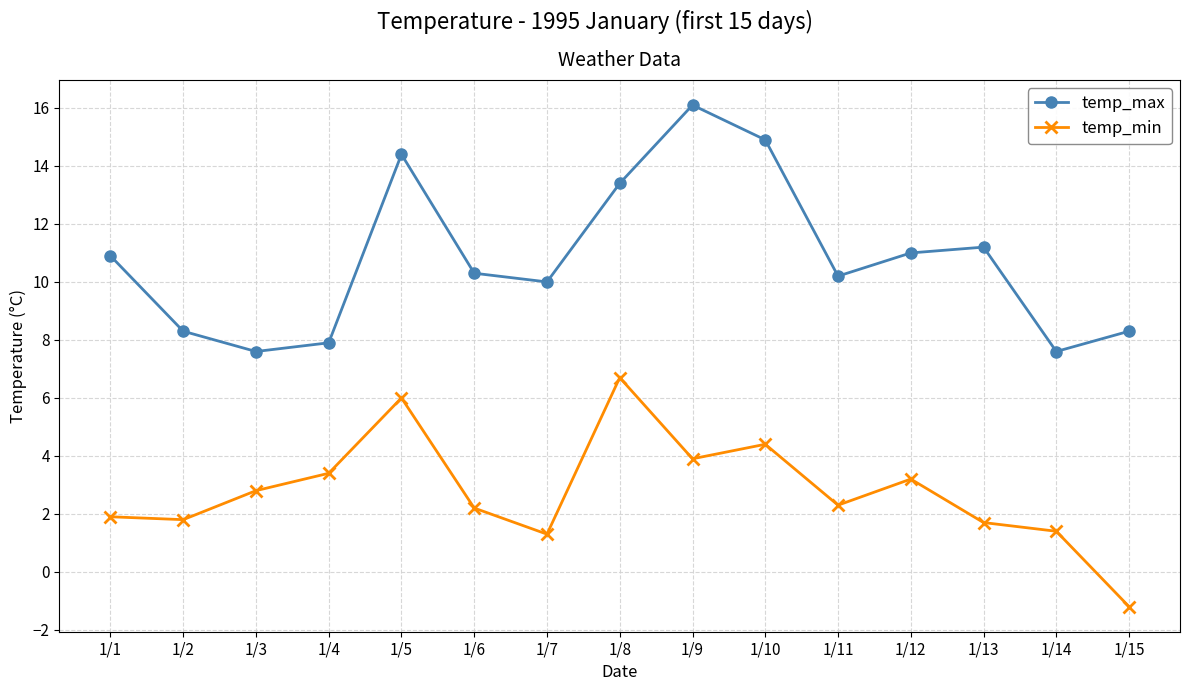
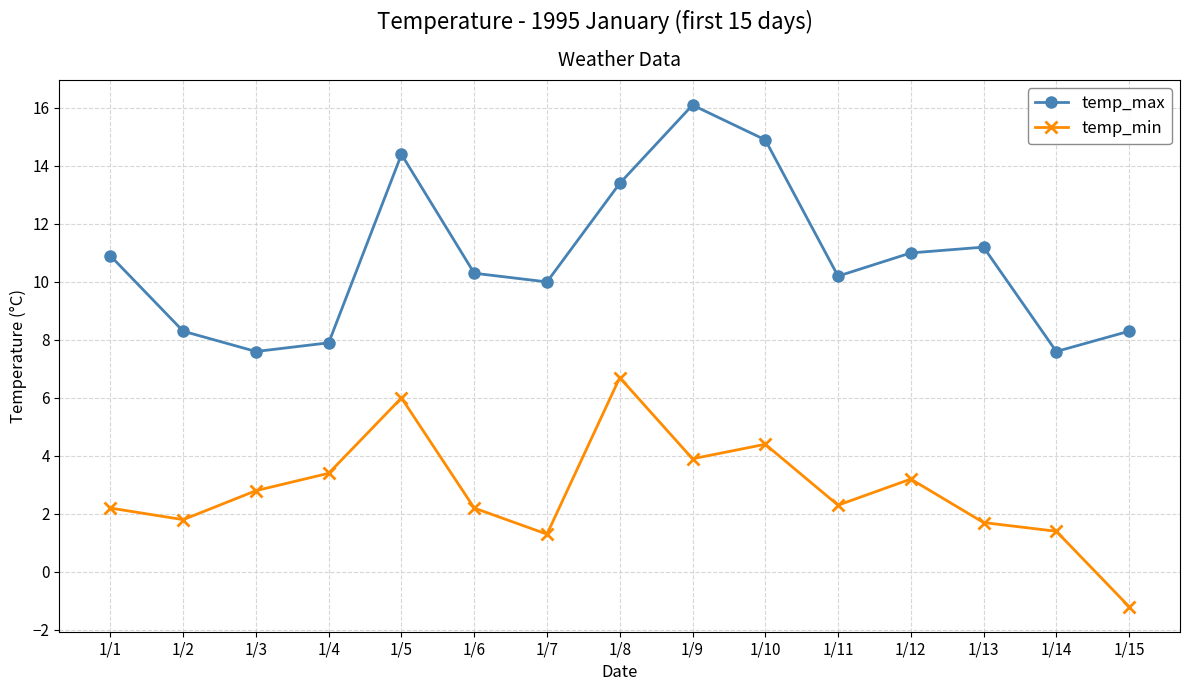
temp_min, 1/1: 1.9 -> 2.2
